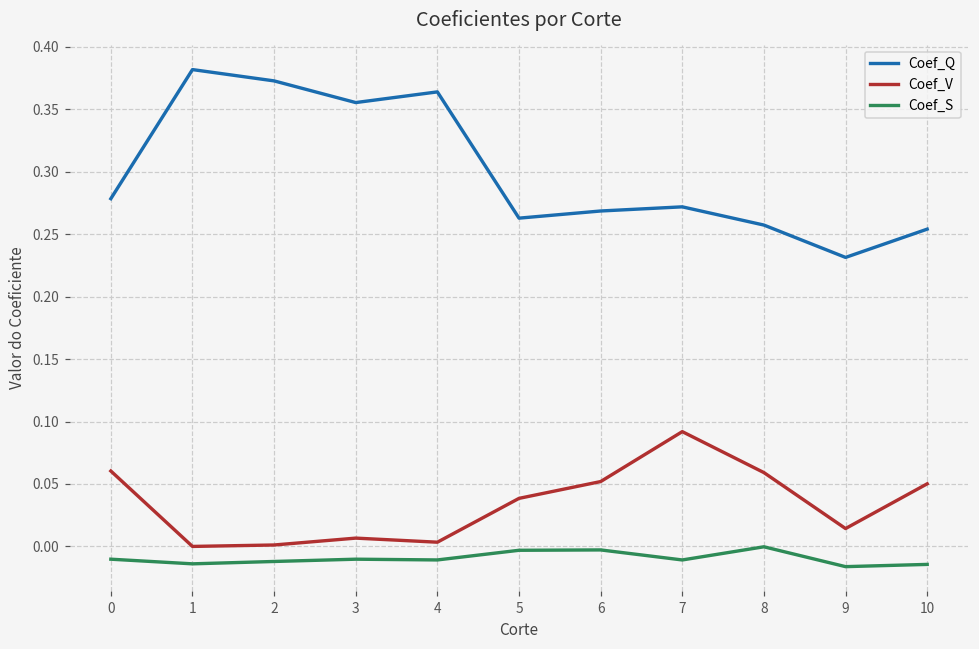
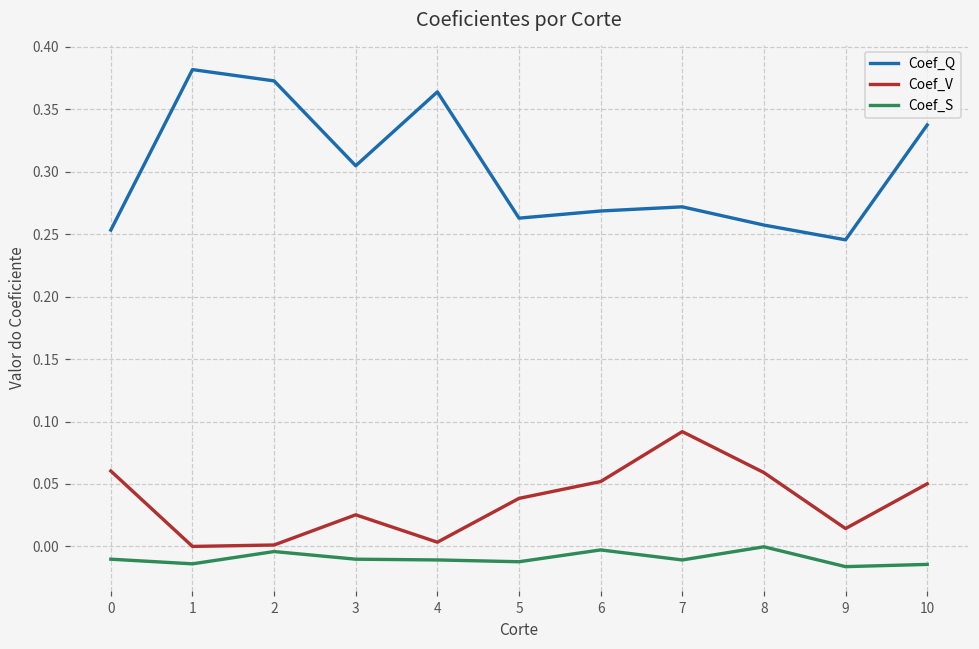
Coef_Q, 0: 0.278 -> 0.253
Coef_S, 2: -0.012 -> -0.004
Coef_Q, 3: 0.355 -> 0.305
Coef_V, 3: 0.007 -> 0.025
Coef_S, 5: -0.003 -> -0.012
Coef_Q, 9: 0.231 -> 0.246
Coef_Q, 10: 0.254 -> 0.337
